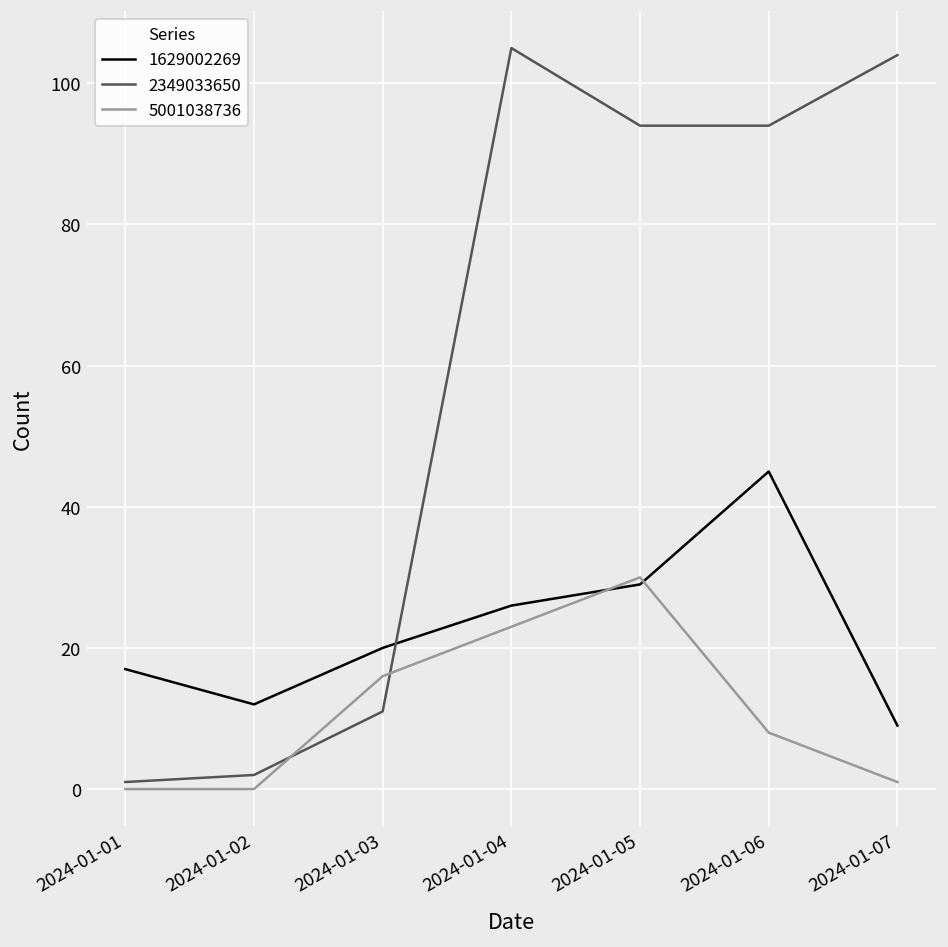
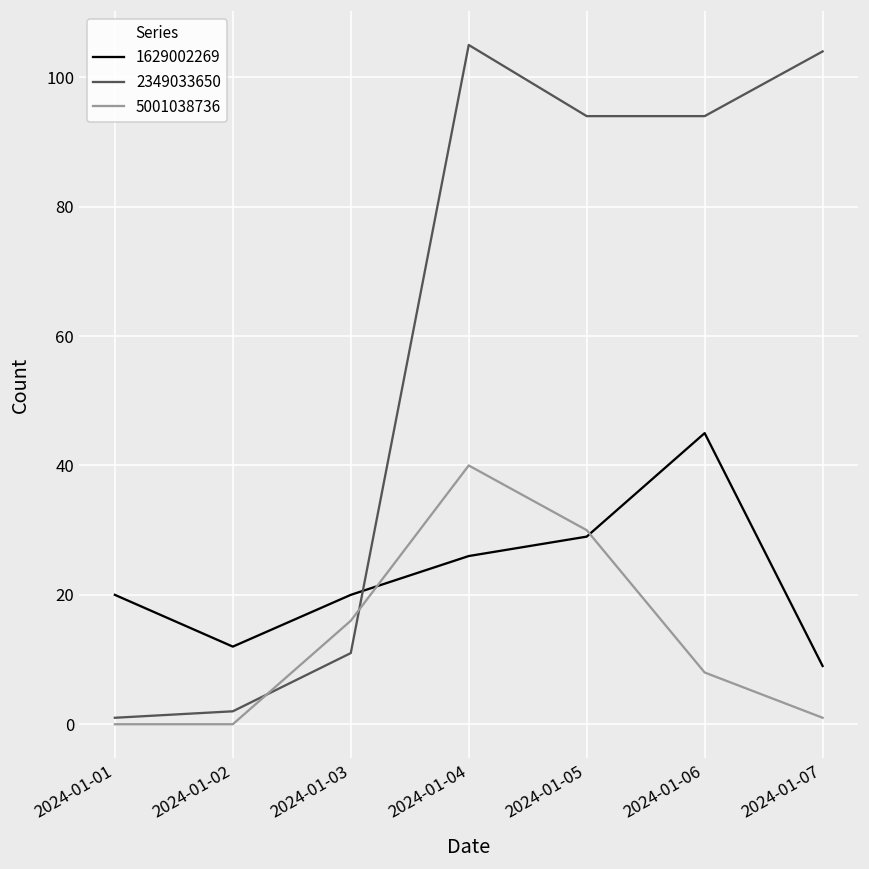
1629002269, 2024-01-01: 17 -> 20
5001038736, 2024-01-04: 23 -> 40
